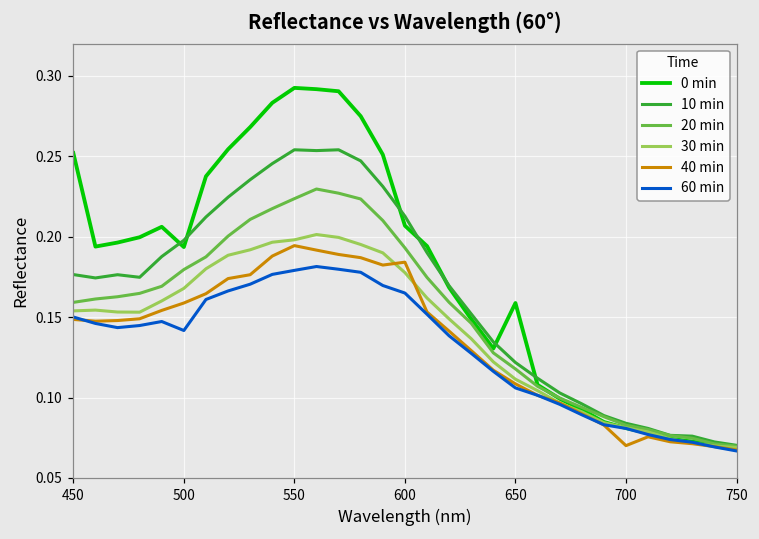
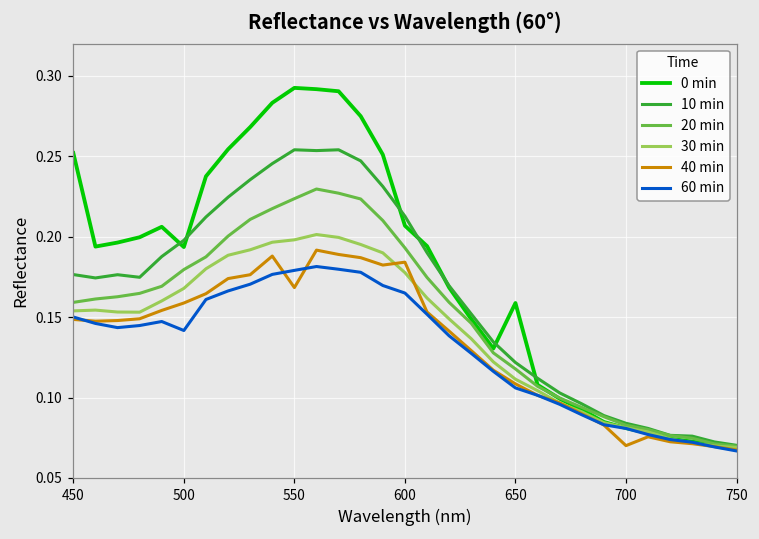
40 min, 550: 0.195 -> 0.168
